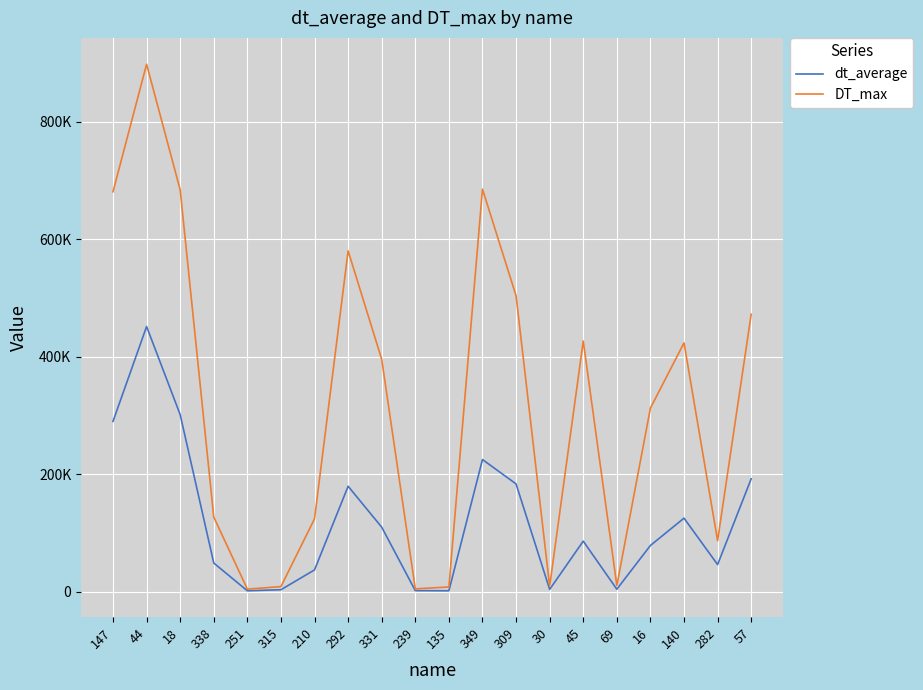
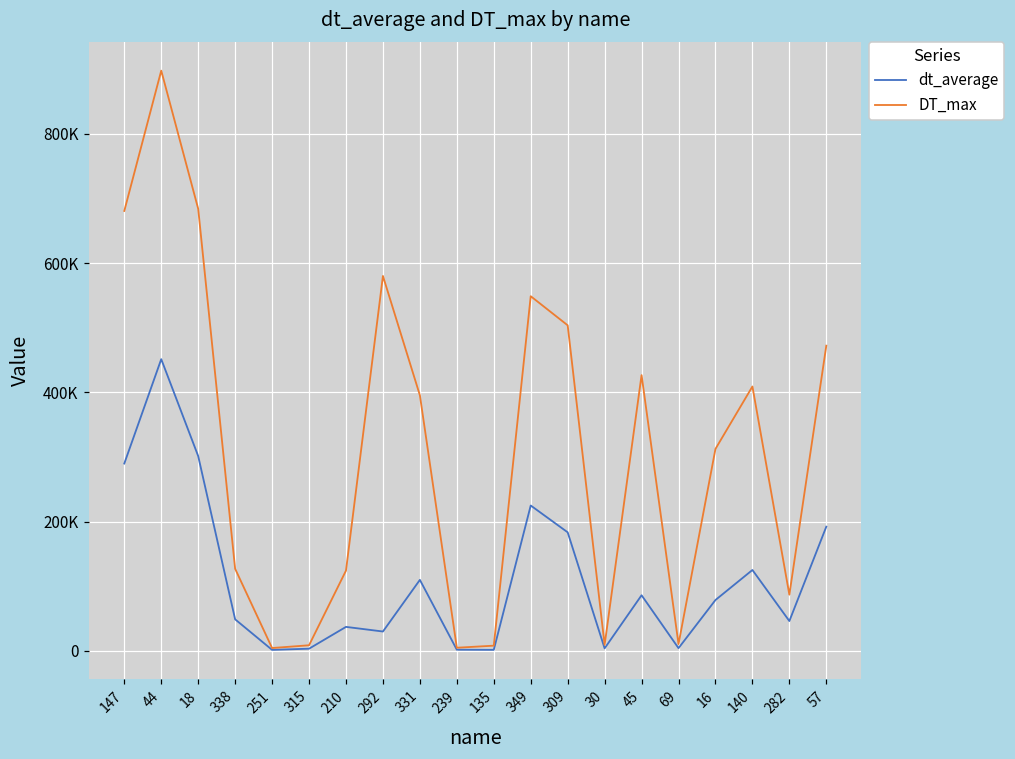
dt_average, 292: 180000 -> 30000
DT_max, 349: 690000 -> 550000
DT_max, 140: 420000 -> 410000
